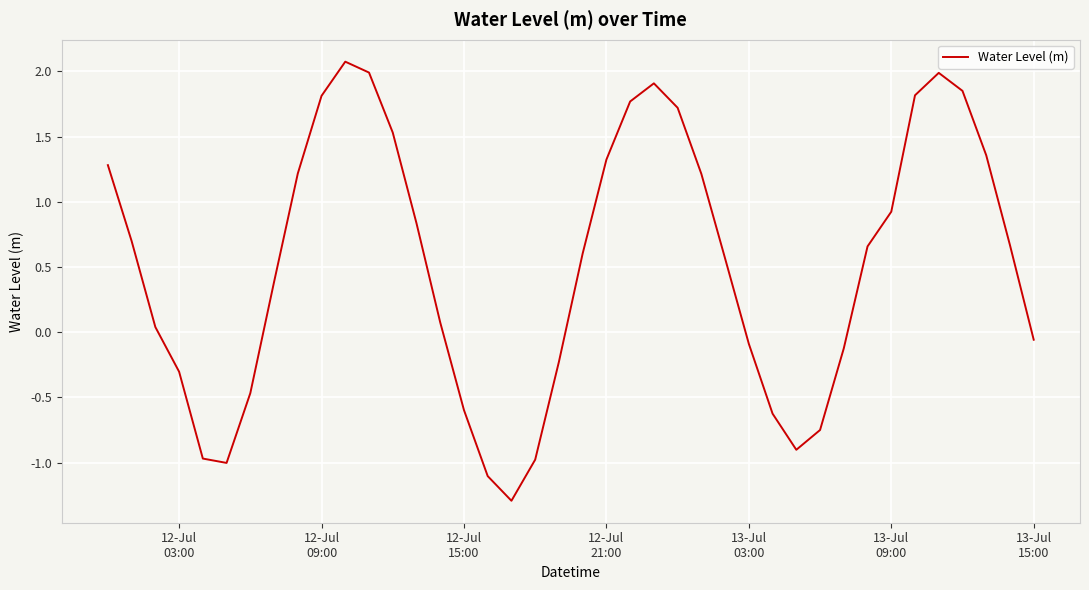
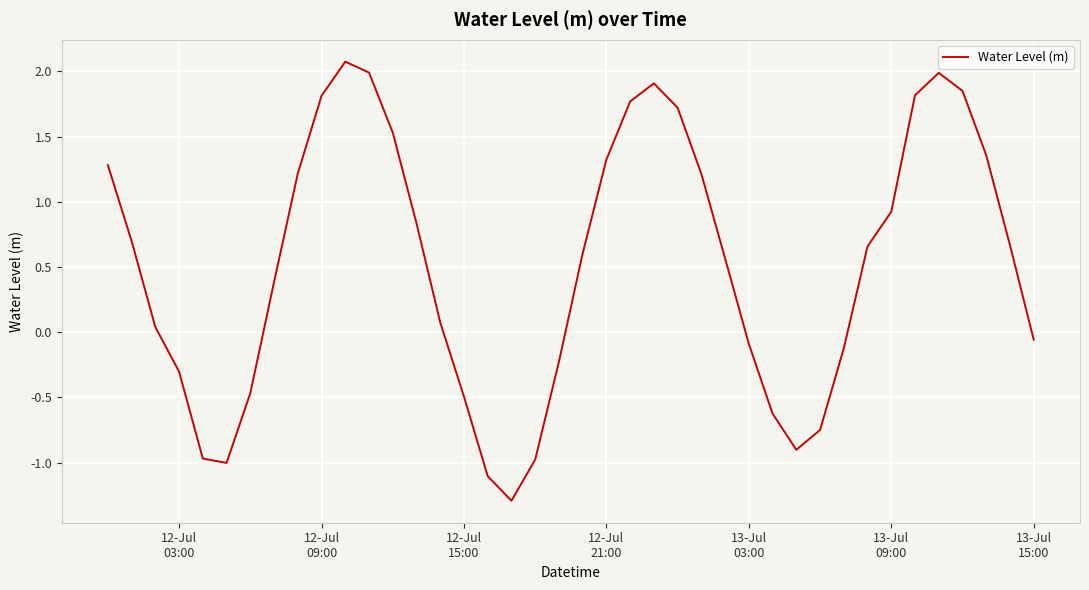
12-Jul 15:00: -0.60 -> -0.49
